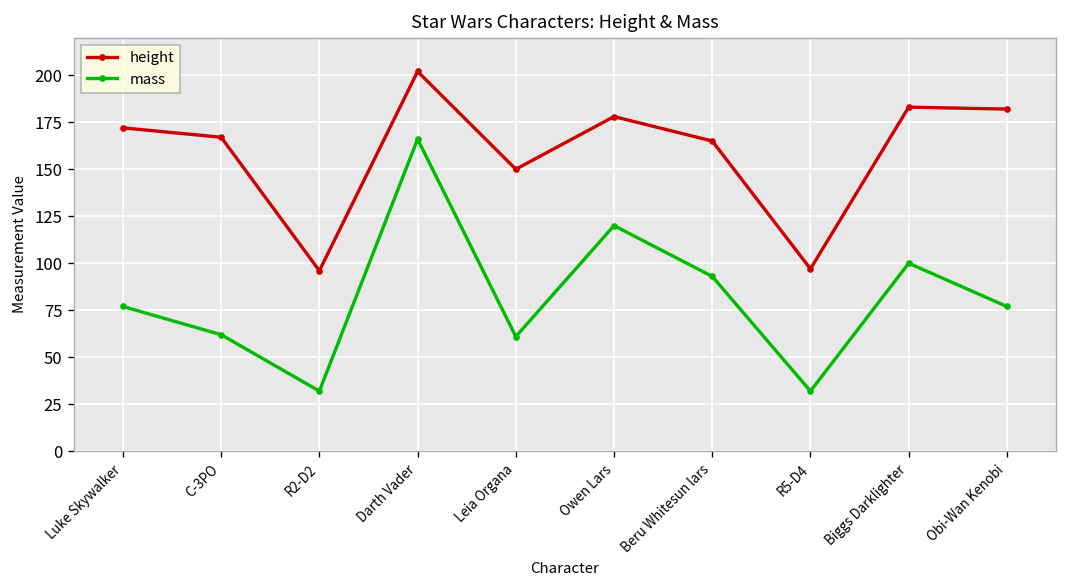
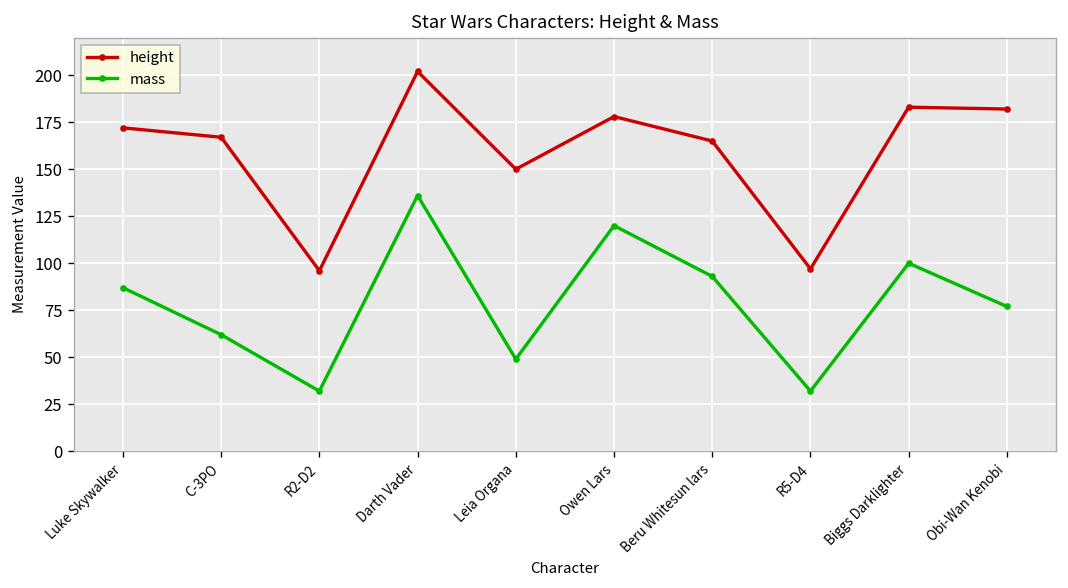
mass, Luke Skywalker: 77 -> 87
mass, Darth Vader: 166 -> 136
mass, Leia Organa: 61 -> 49
